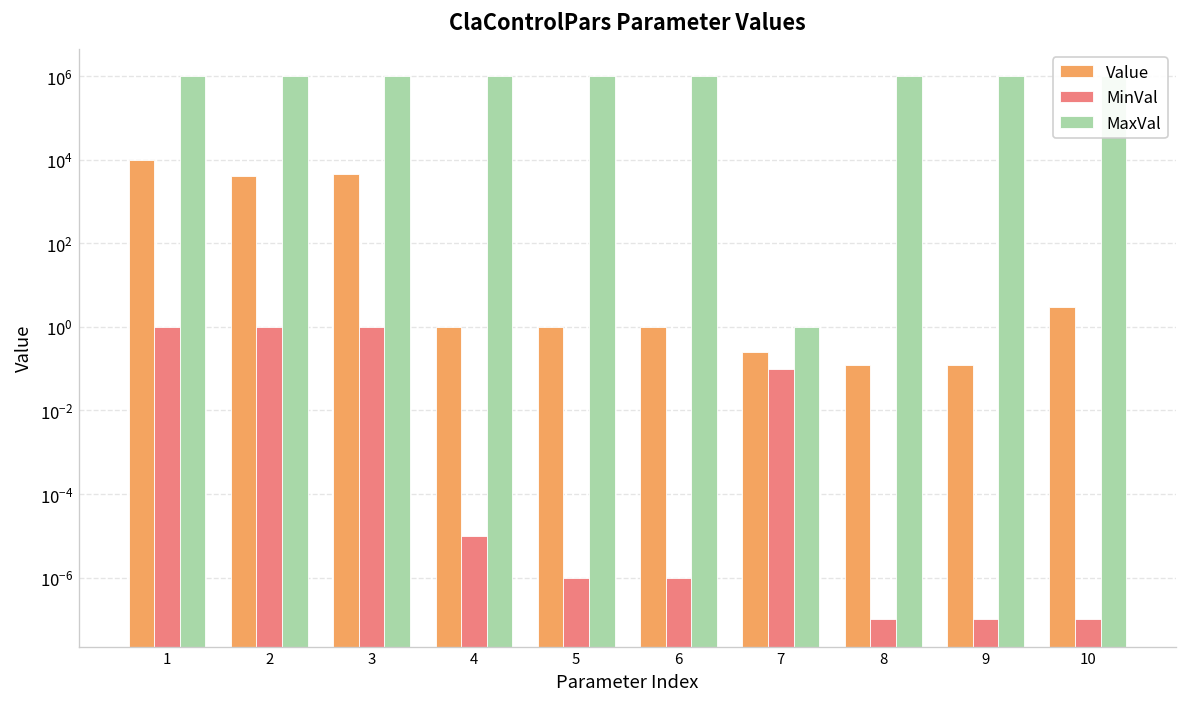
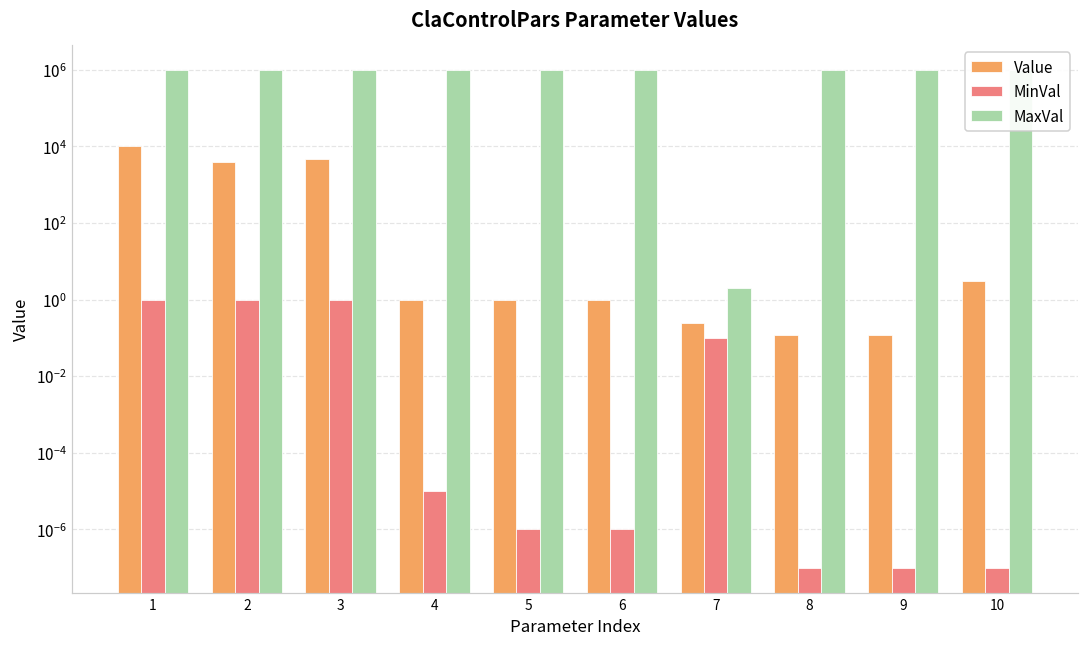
MaxVal, 7: 1 -> 2
